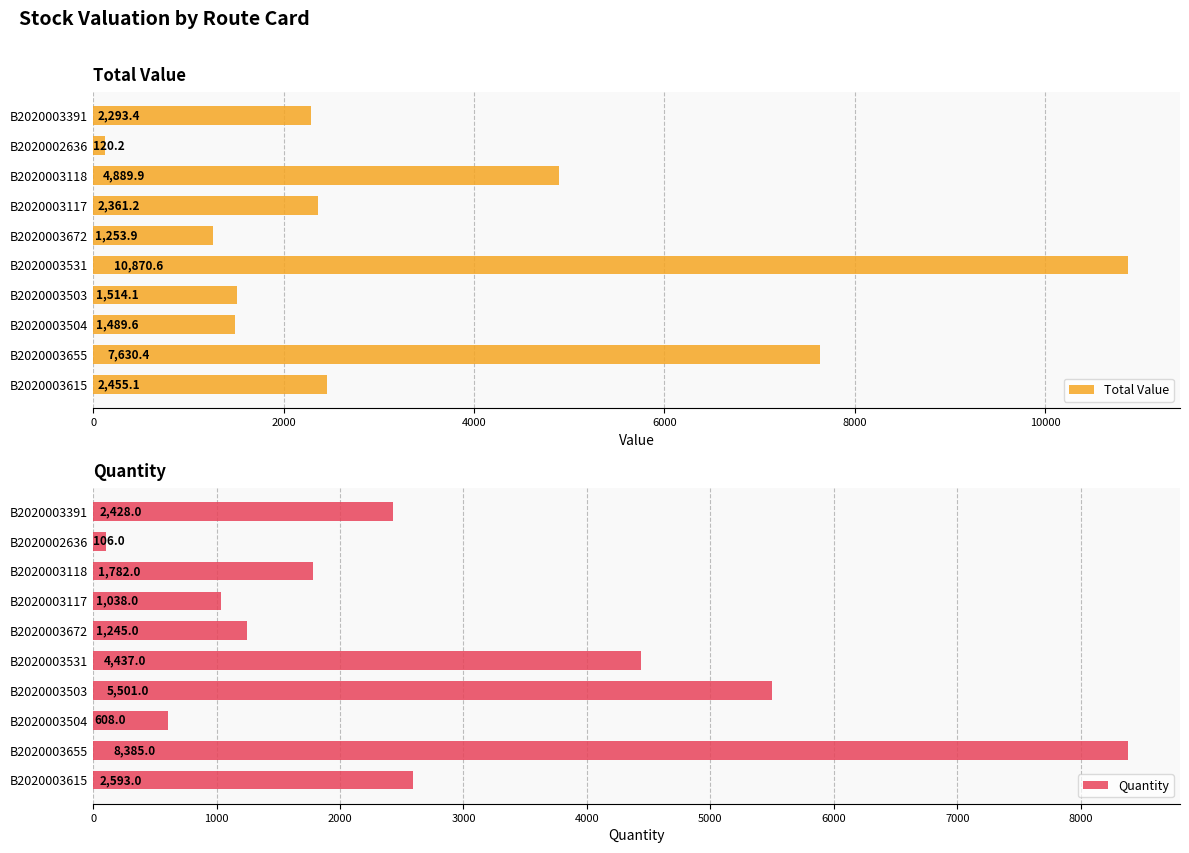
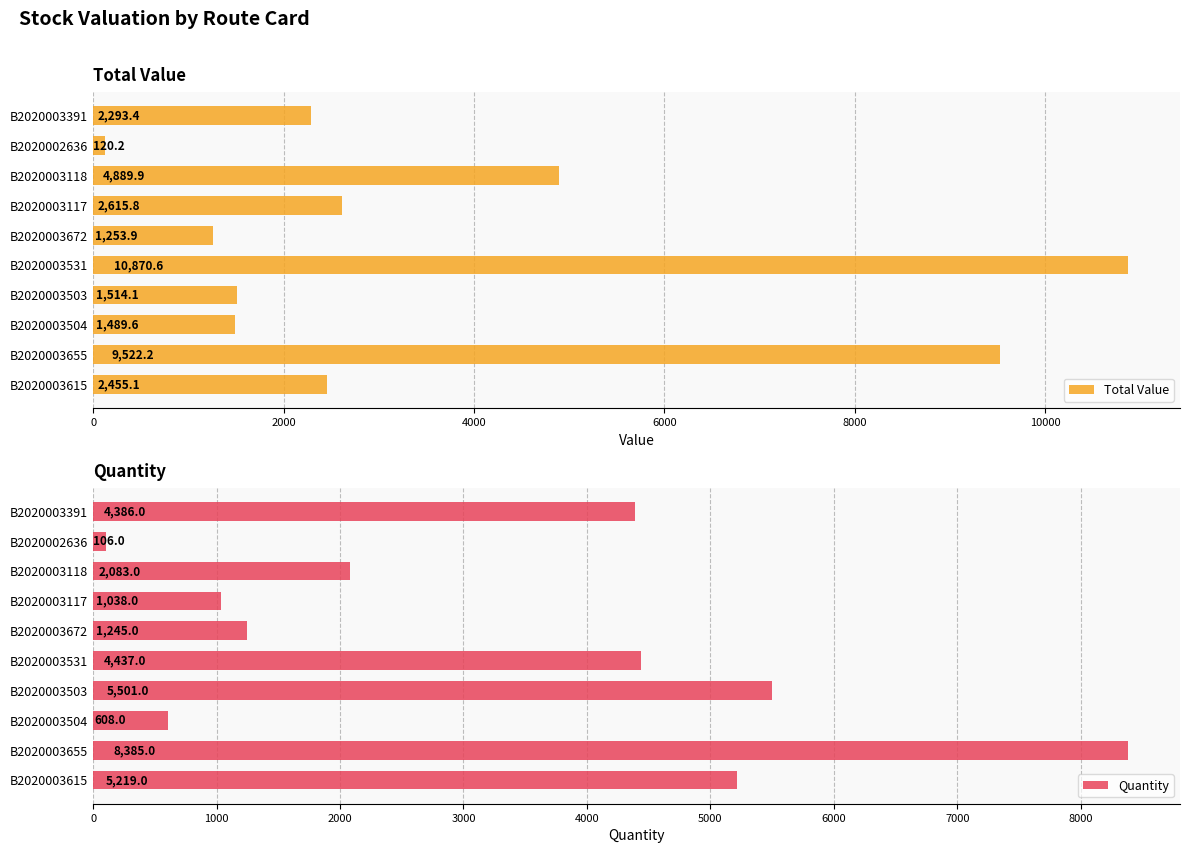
Total Value, B2020003117: 2,361.2 -> 2,615.8
Total Value, B2020003655: 7,630.4 -> 9,522.2
Quantity, B2020003391: 2,428.0 -> 4,386.0
Quantity, B2020003118: 1,782.0 -> 2,083.0
Quantity, B2020003615: 2,593.0 -> 5,219.0
